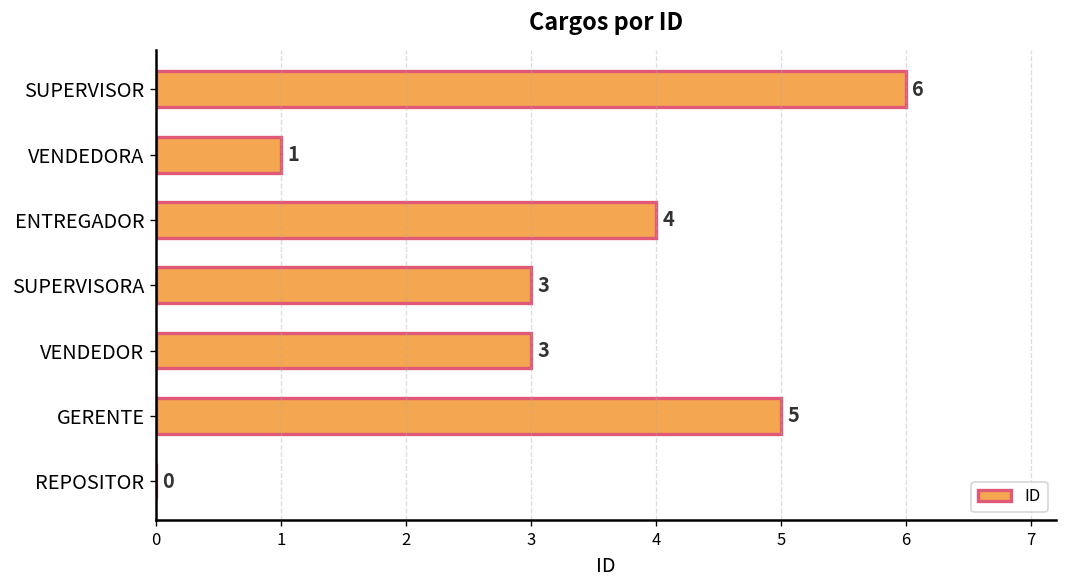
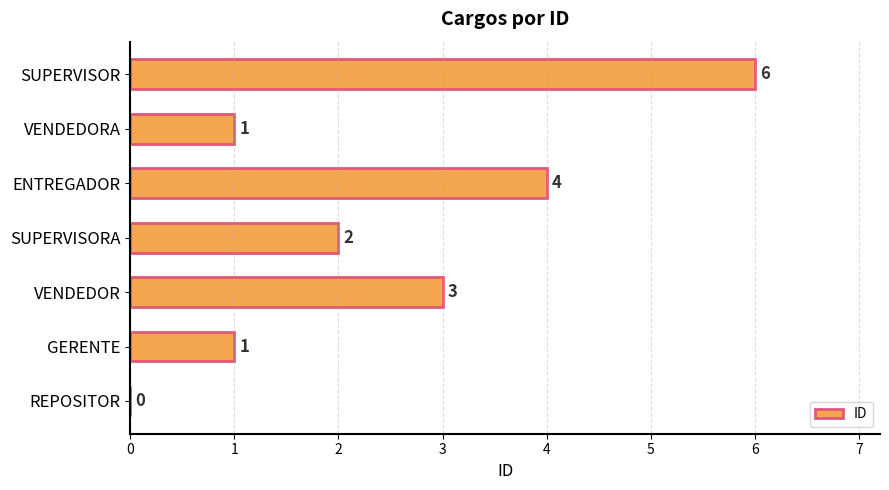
SUPERVISORA: 3 -> 2
GERENTE: 5 -> 1
